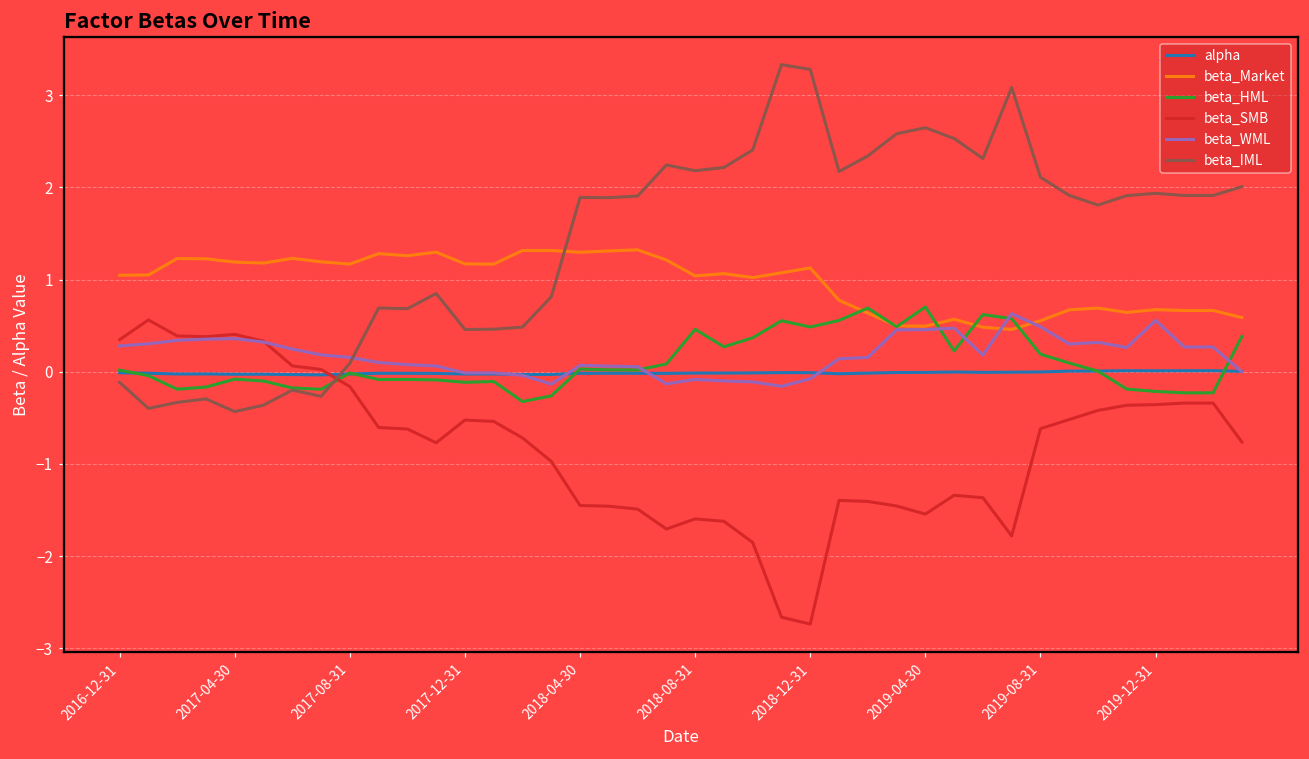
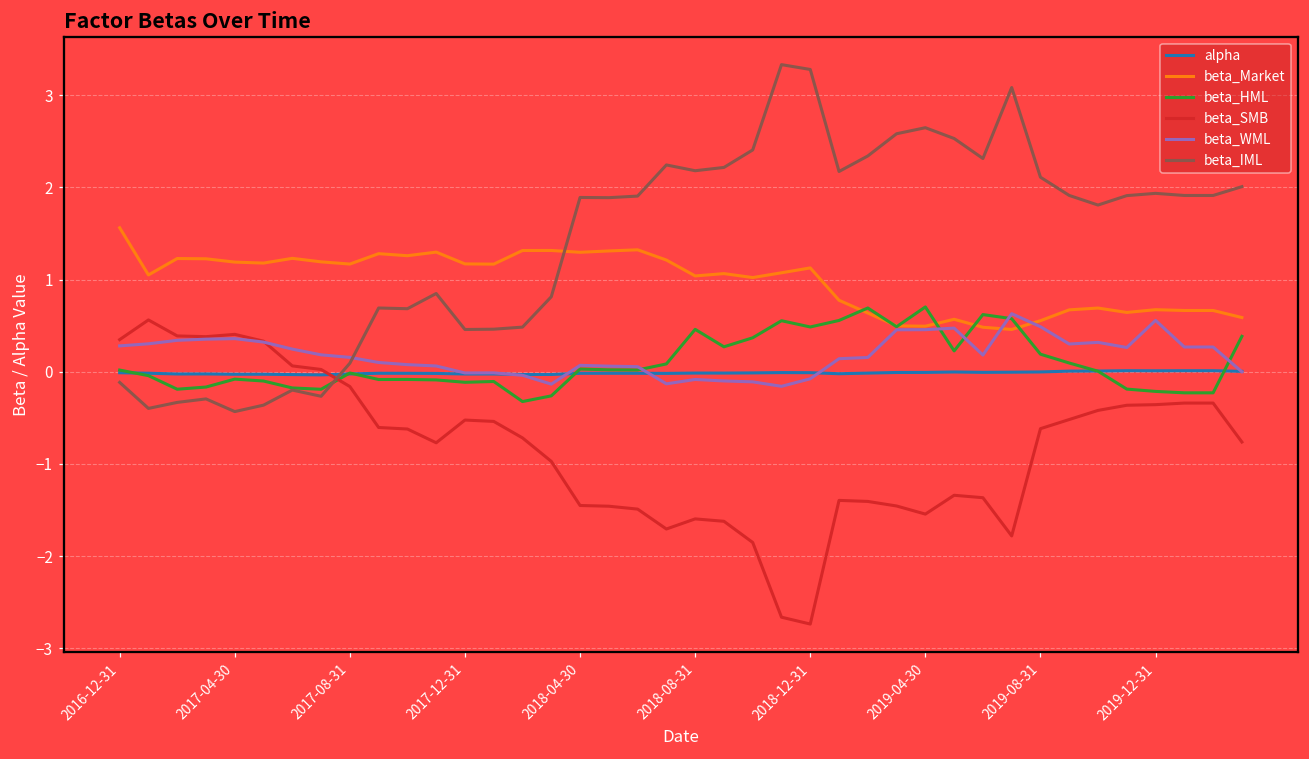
beta_Market, 2016-12-31: 1.0 -> 1.6
